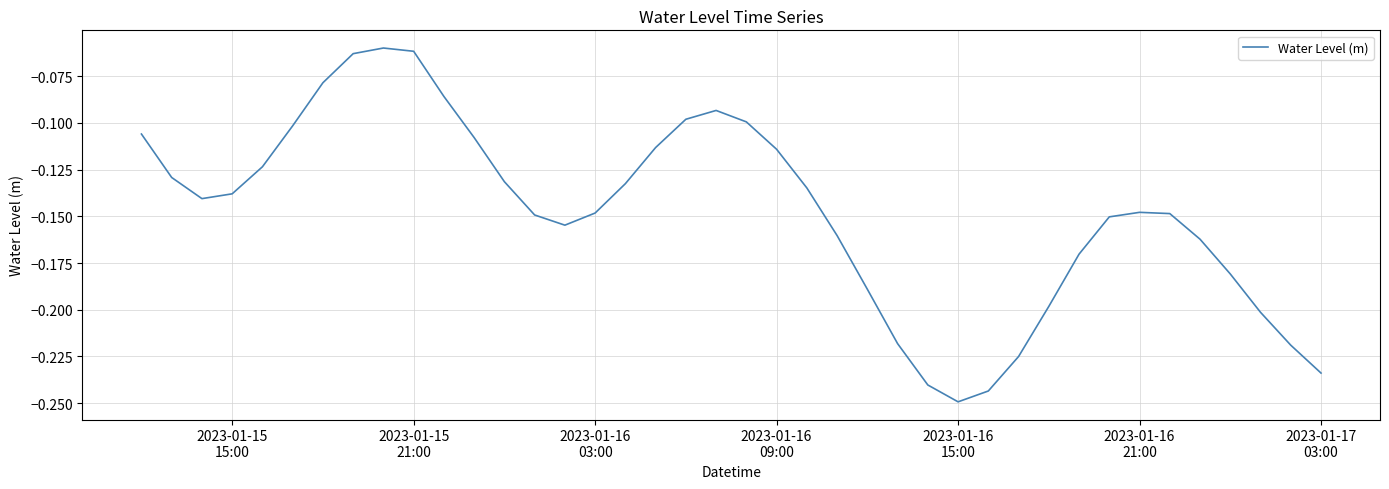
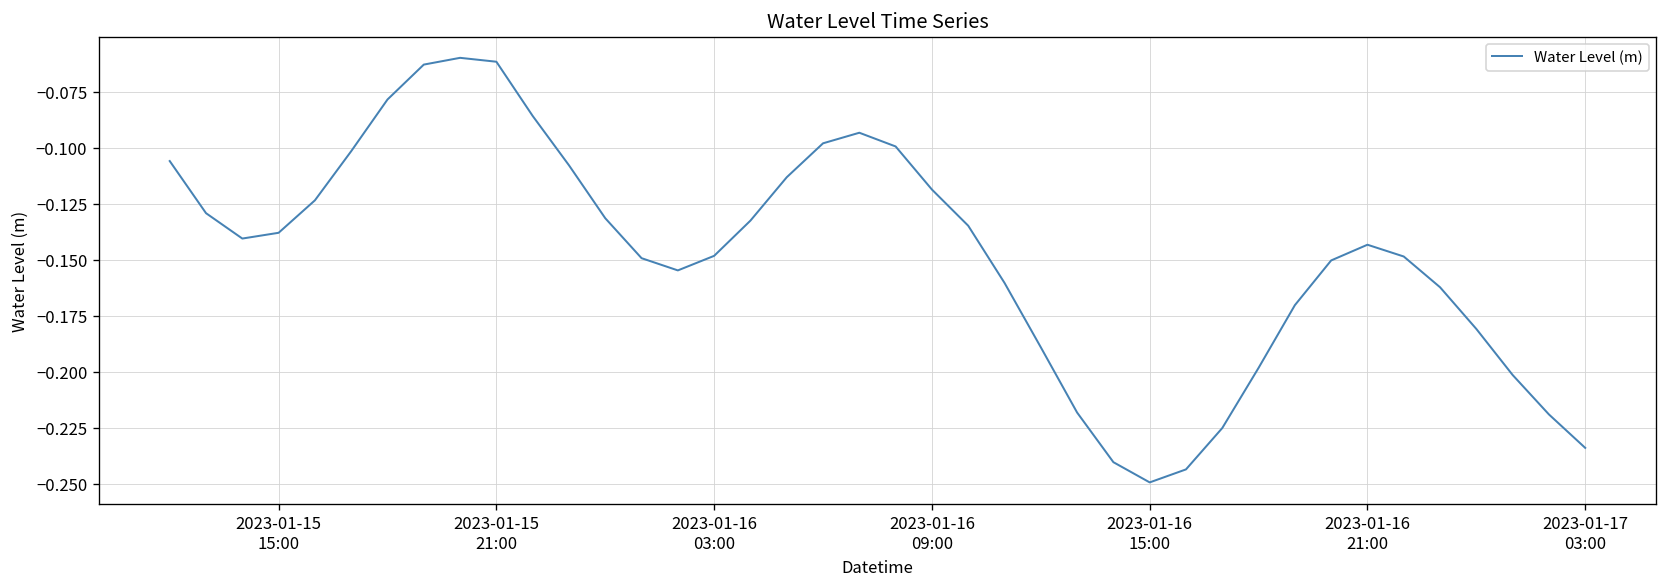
2023-01-16 09:00: -0.114 -> -0.119
2023-01-16 21:00: -0.148 -> -0.143
